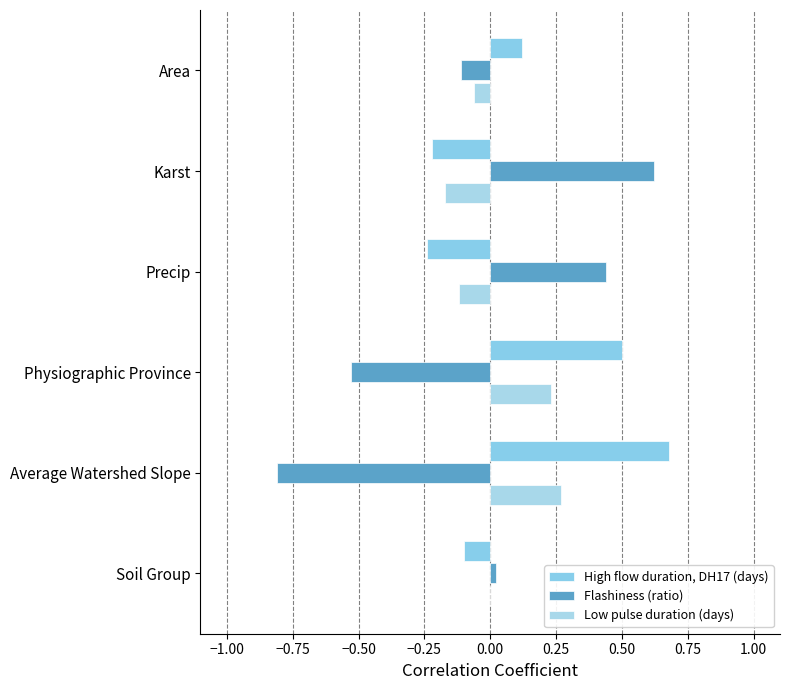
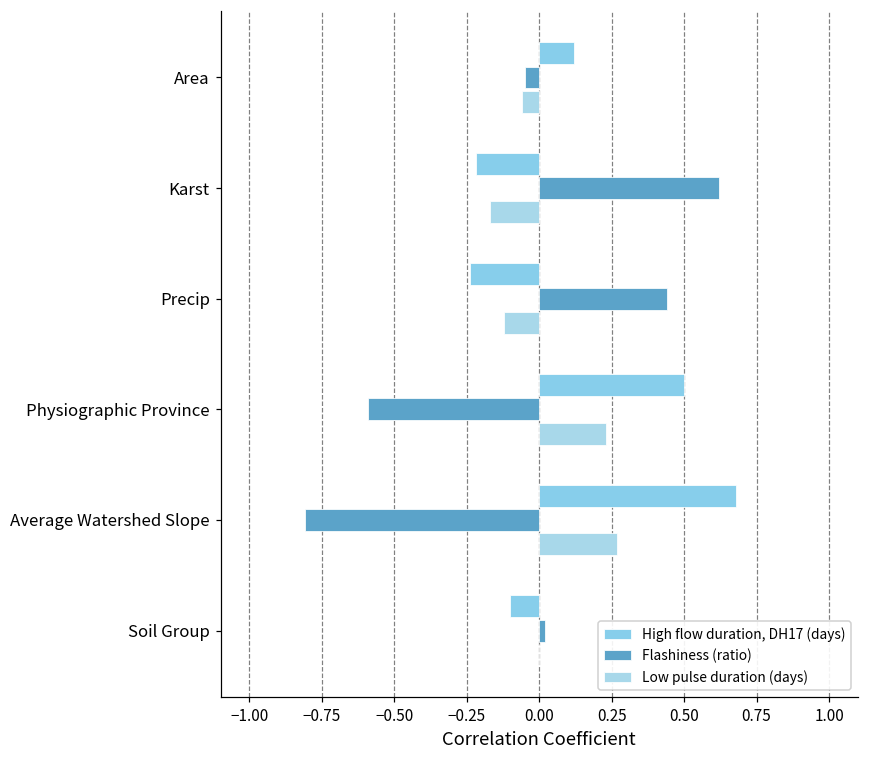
Flashiness (ratio), Area: -0.11 -> -0.05
Flashiness (ratio), Physiographic Province: -0.53 -> -0.59
